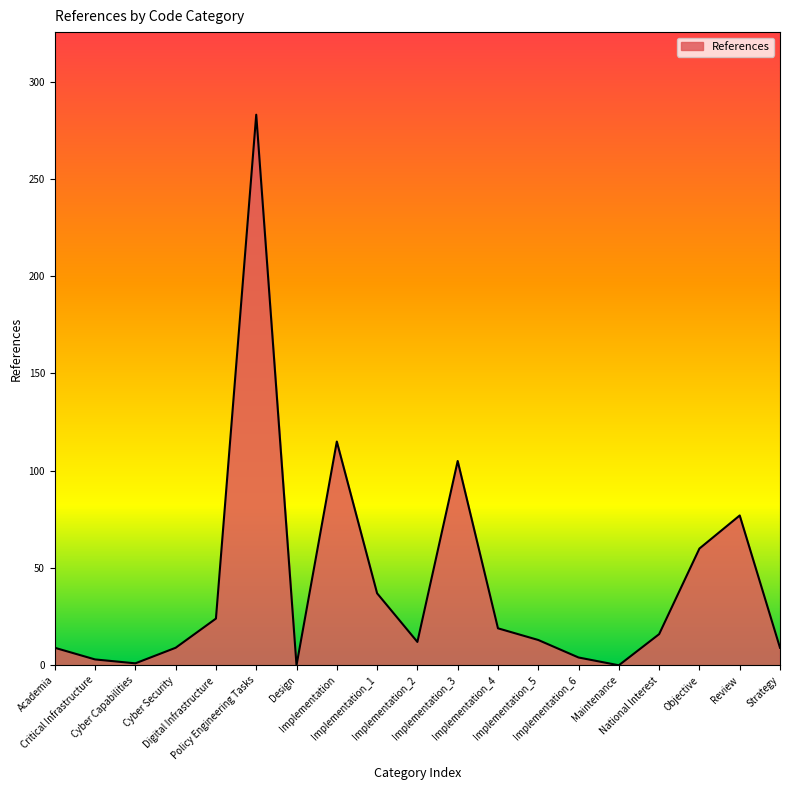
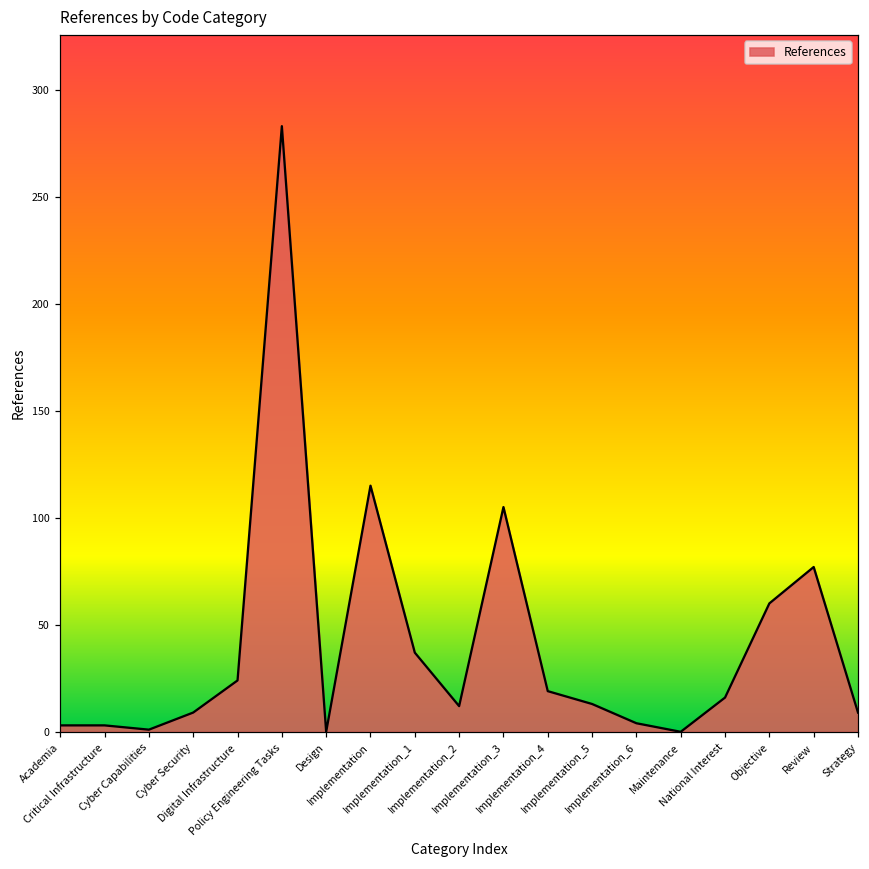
Academia: 9 -> 3
